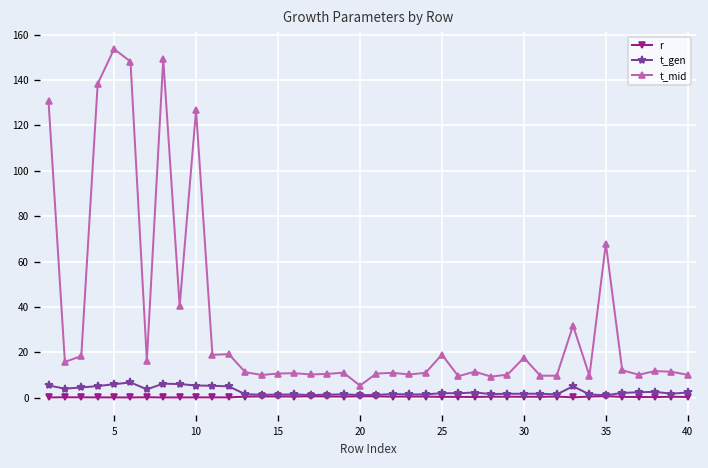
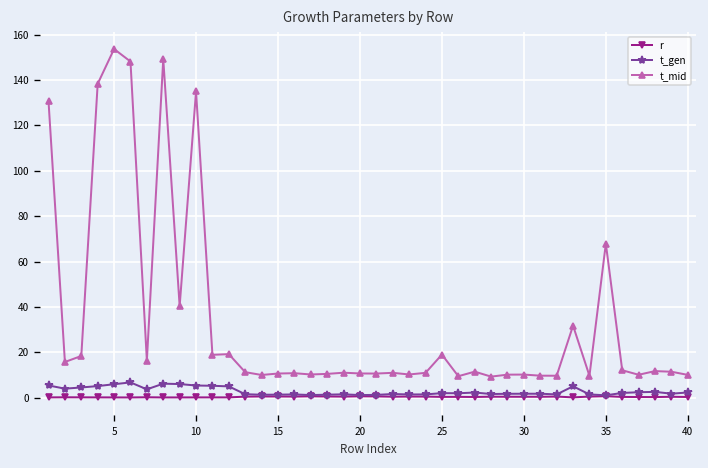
t_mid, 10: 127 -> 135
t_mid, 20: 5 -> 11
t_mid, 30: 18 -> 10
